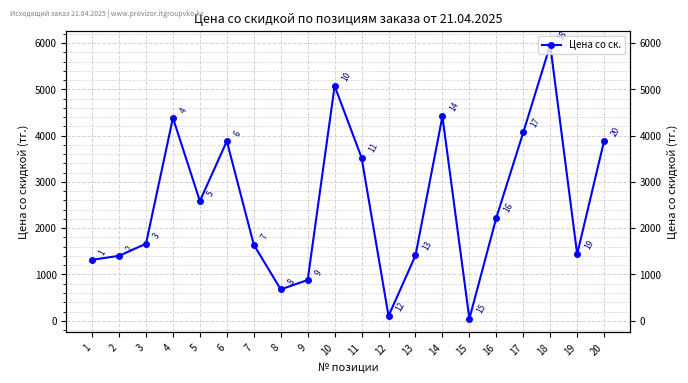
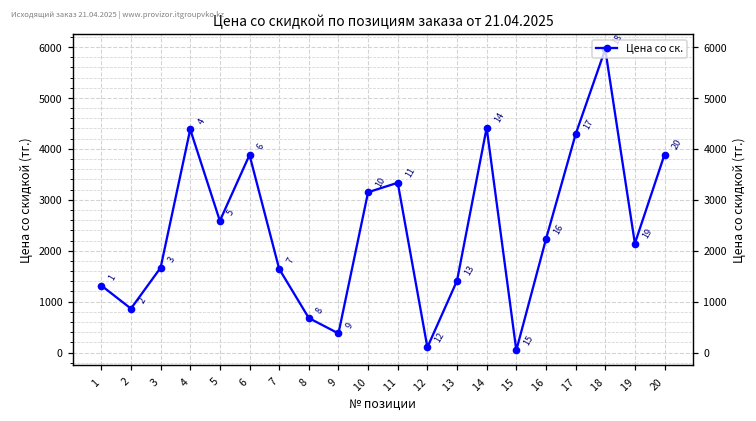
2: 1400 -> 900
9: 900 -> 400
10: 5100 -> 3100
11: 3500 -> 3300
17: 4100 -> 4300
19: 1400 -> 2100
